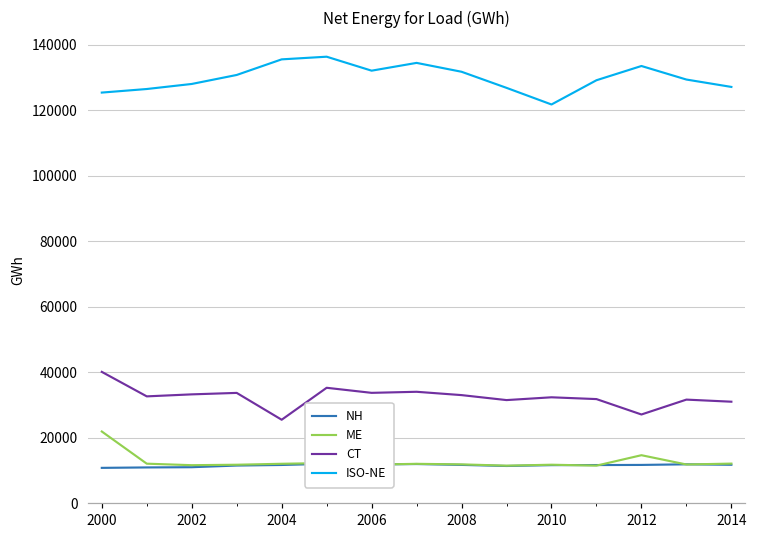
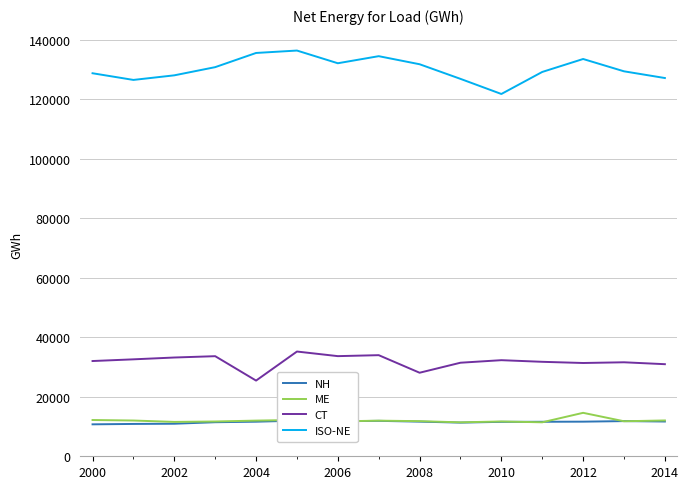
ME, 2000: 22000 -> 12000
CT, 2000: 40000 -> 32000
ISO-NE, 2000: 125000 -> 129000
CT, 2008: 33000 -> 28000
CT, 2012: 27000 -> 31000
